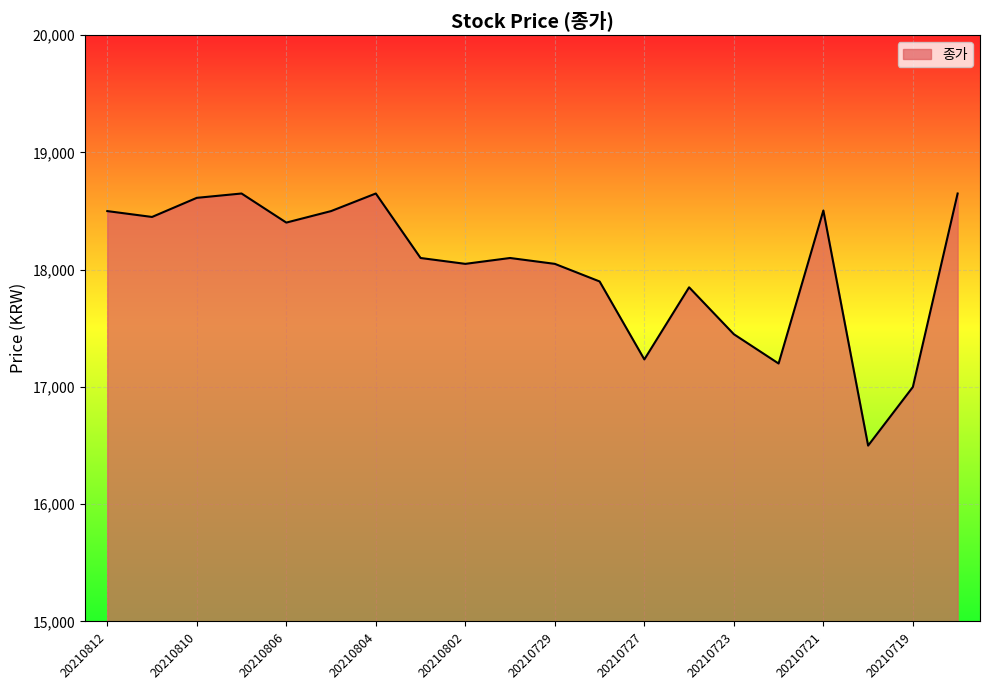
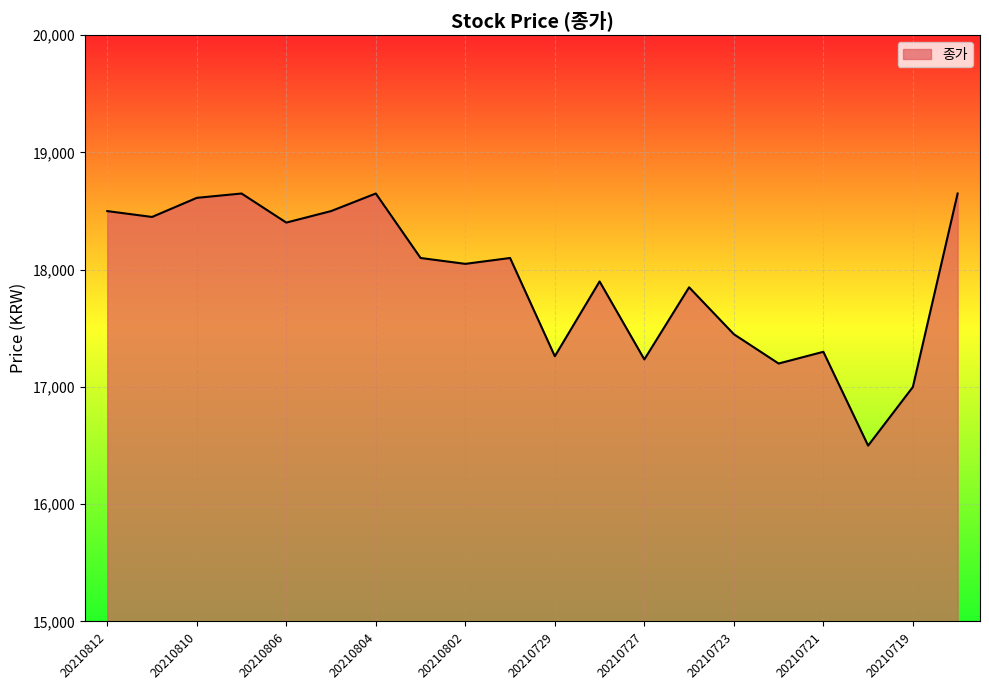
20210729: 18,050 -> 17,260
20210721: 18,510 -> 17,300
